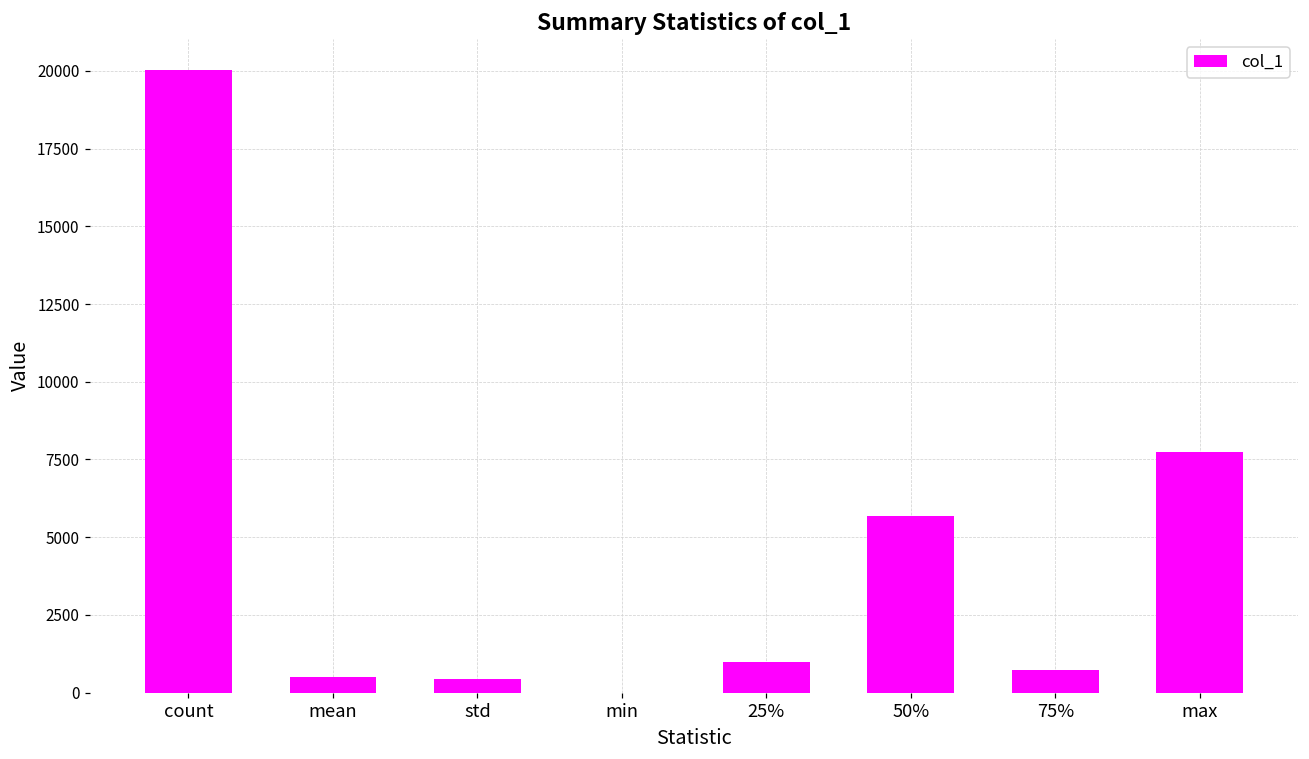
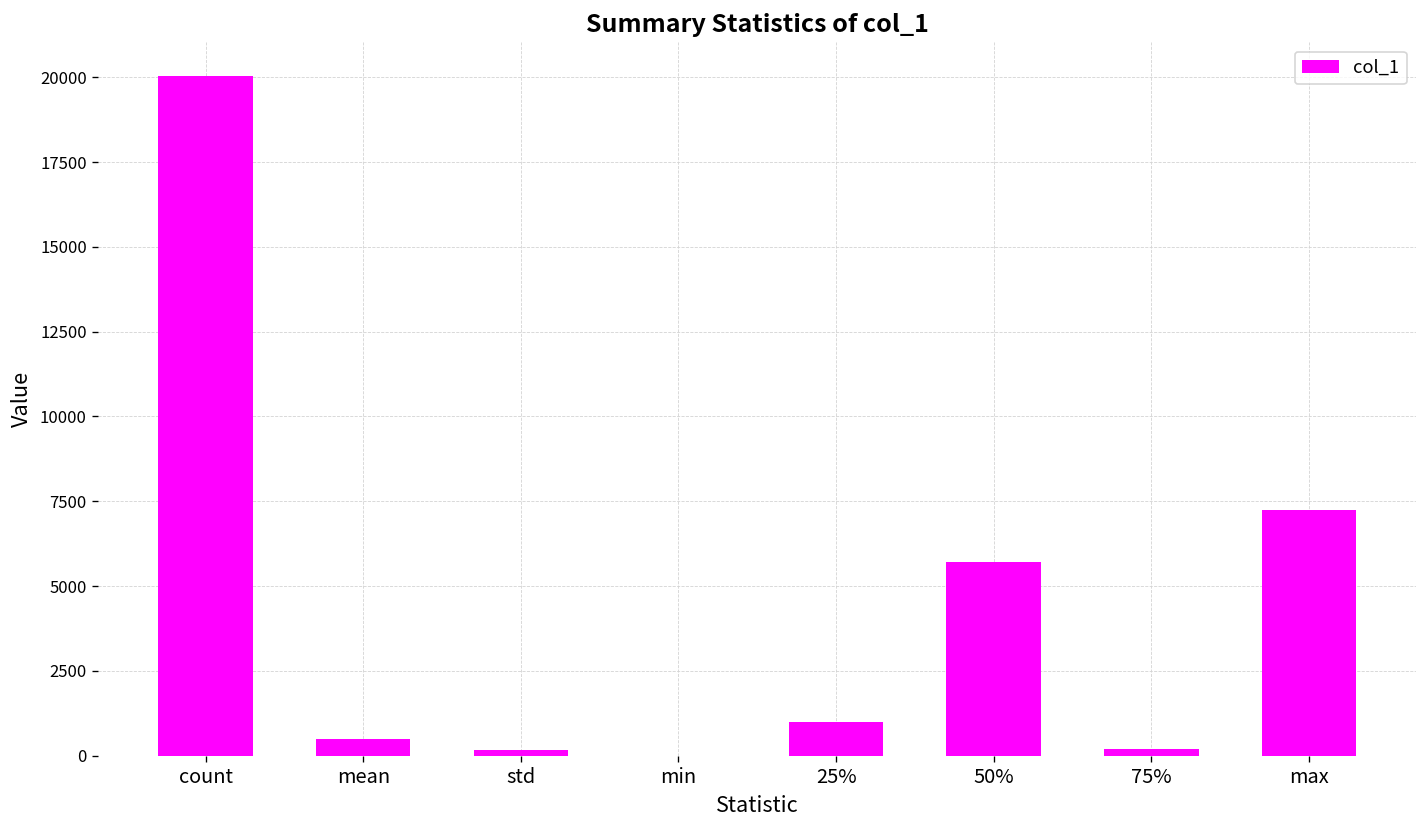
std: 500 -> 200
75%: 700 -> 200
max: 7700 -> 7200
